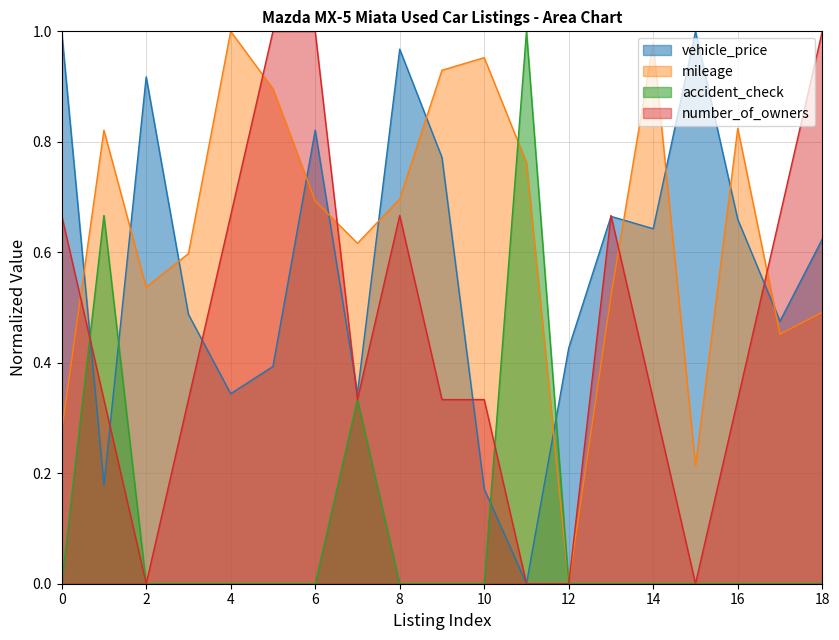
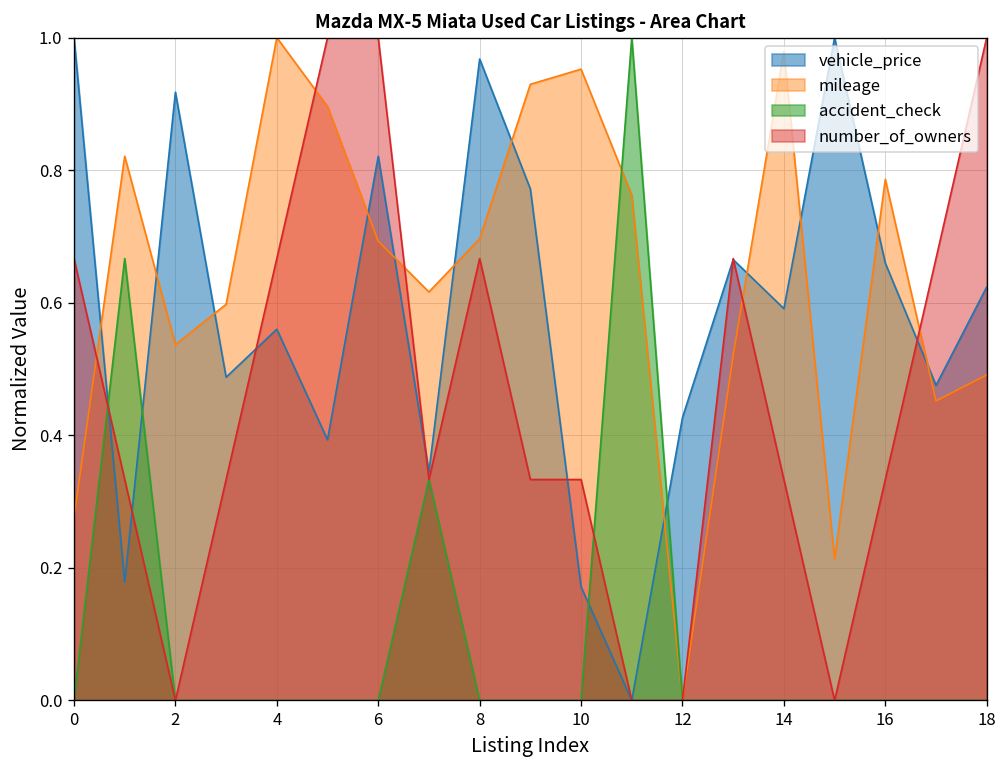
vehicle_price, 4: 0.34 -> 0.56
vehicle_price, 14: 0.64 -> 0.59
mileage, 16: 0.82 -> 0.79
